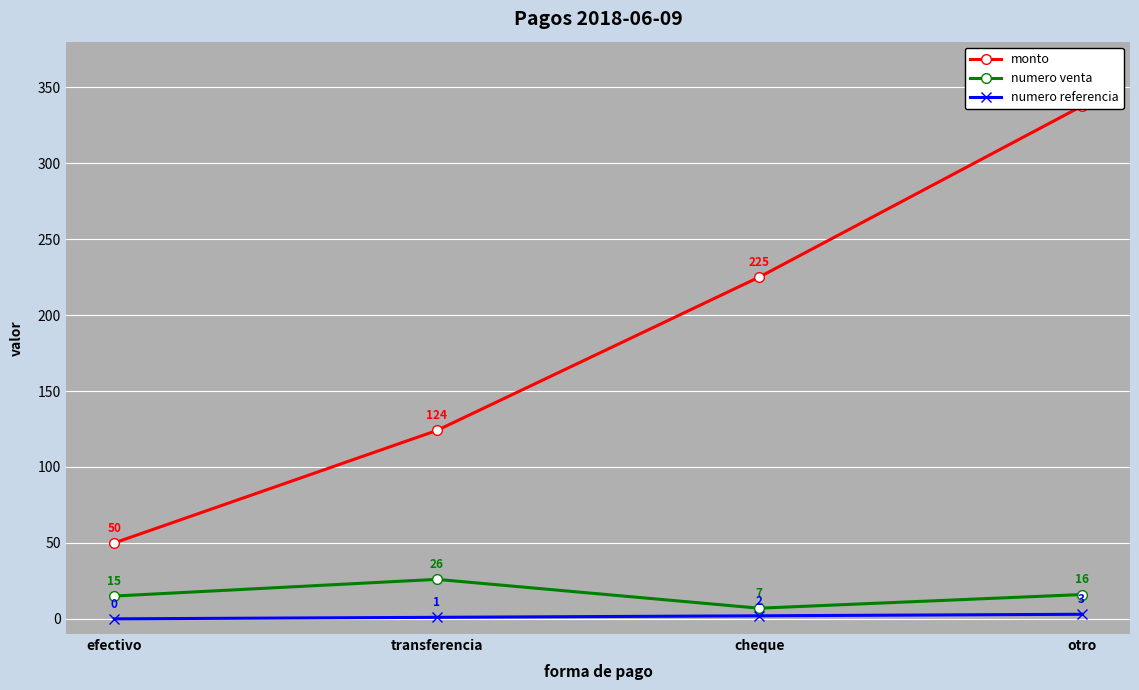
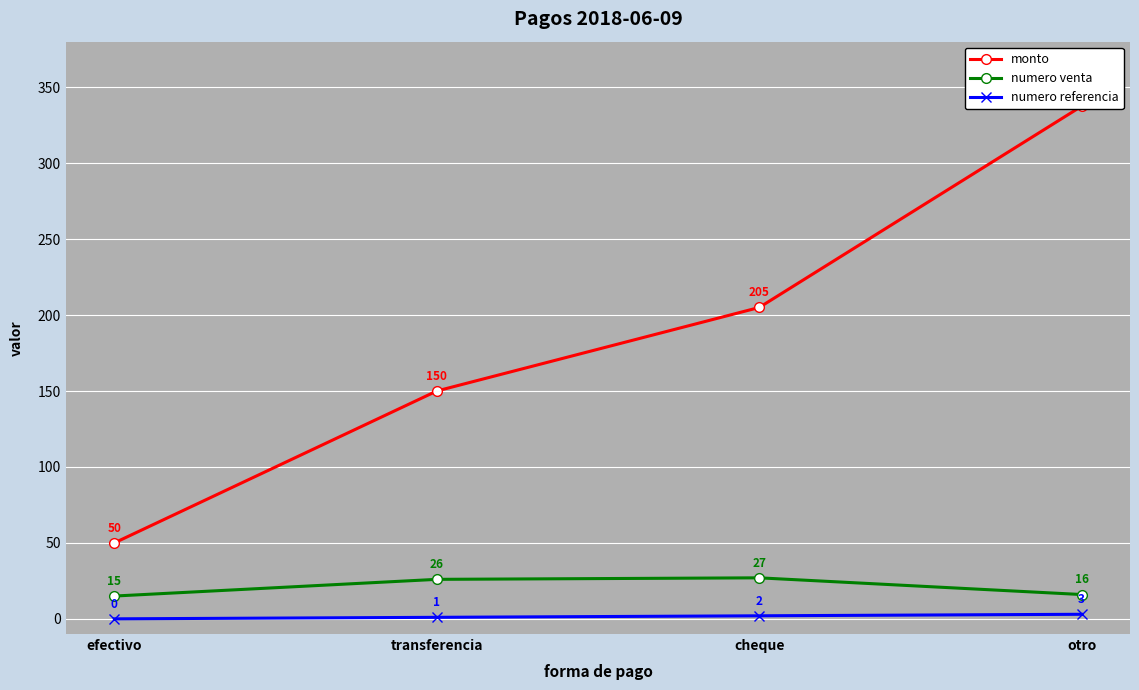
monto, transferencia: 124 -> 150
monto, cheque: 225 -> 205
numero venta, cheque: 7 -> 27
